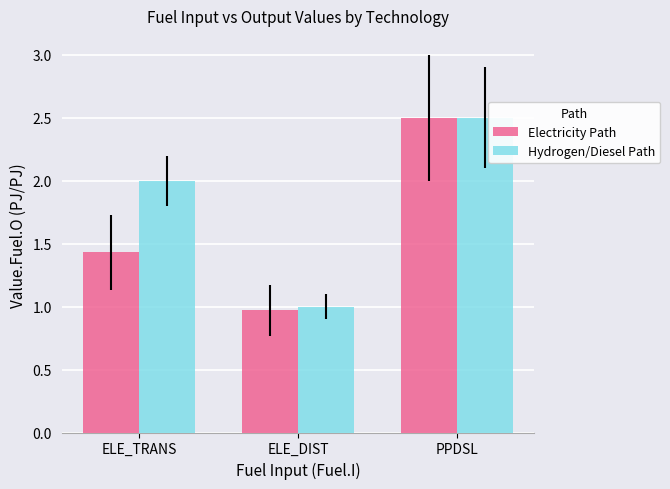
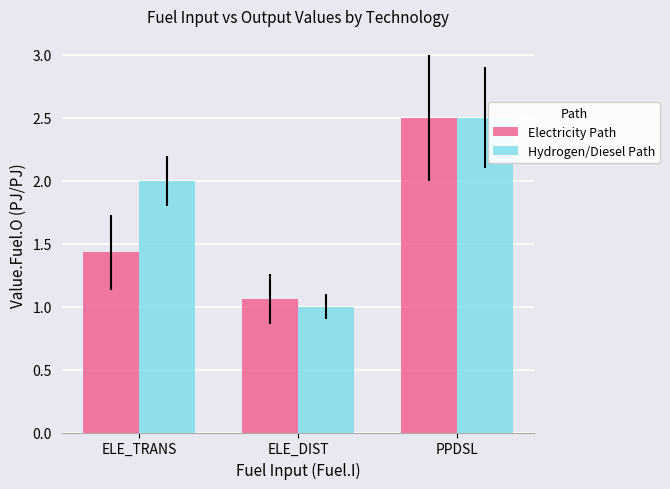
Electricity Path, ELE_DIST: 0.97 -> 1.06
